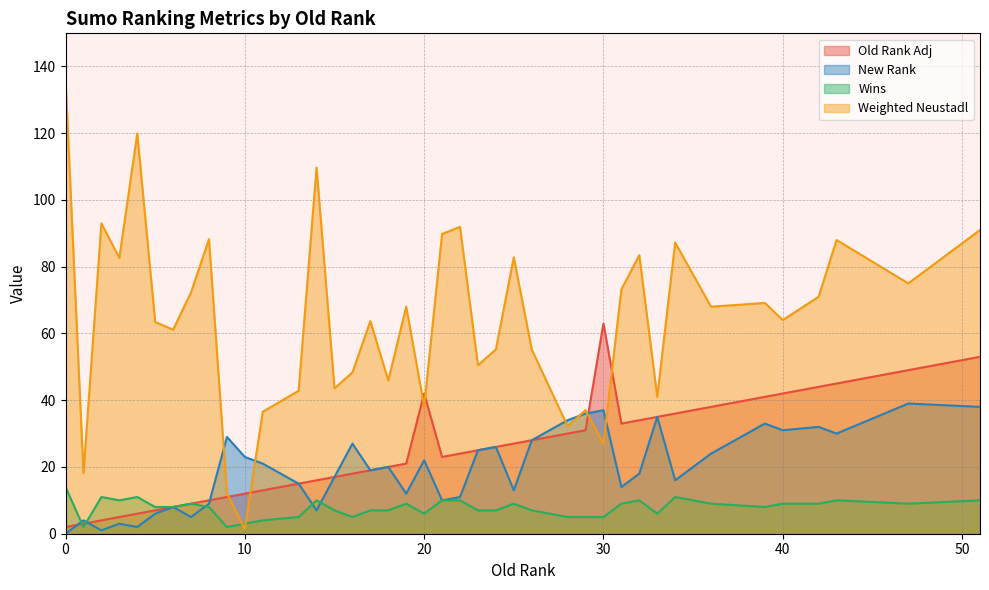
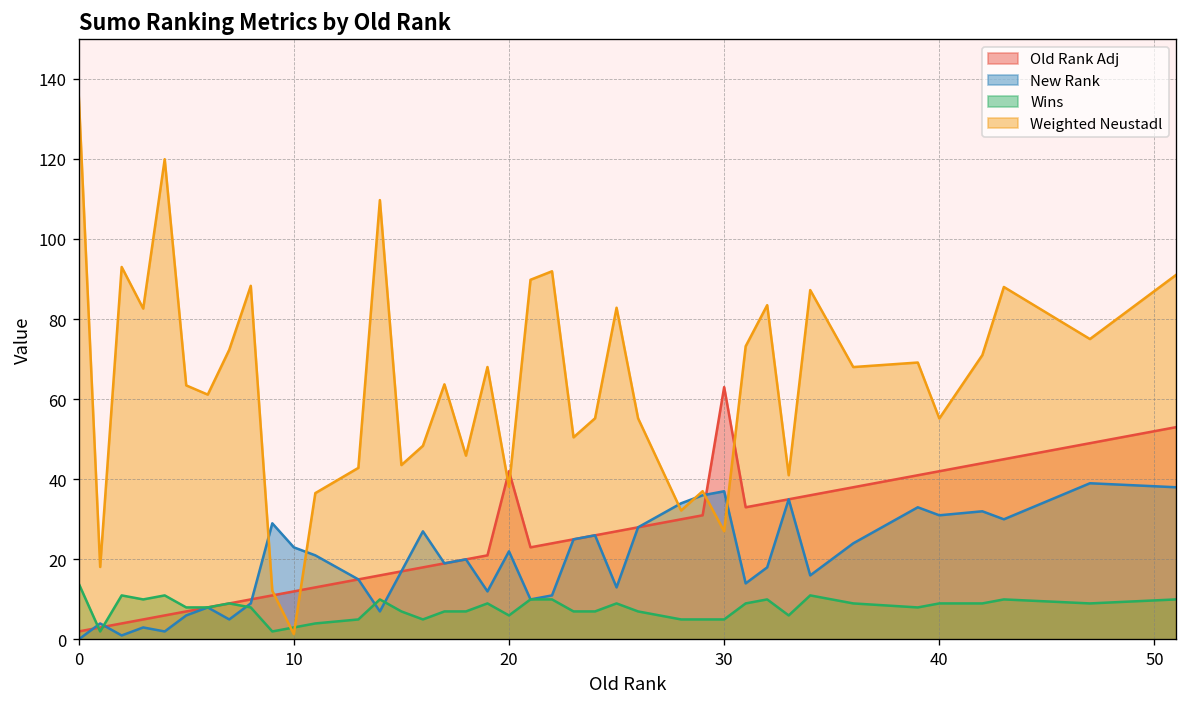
Weighted Neustadl, 40: 64 -> 55
